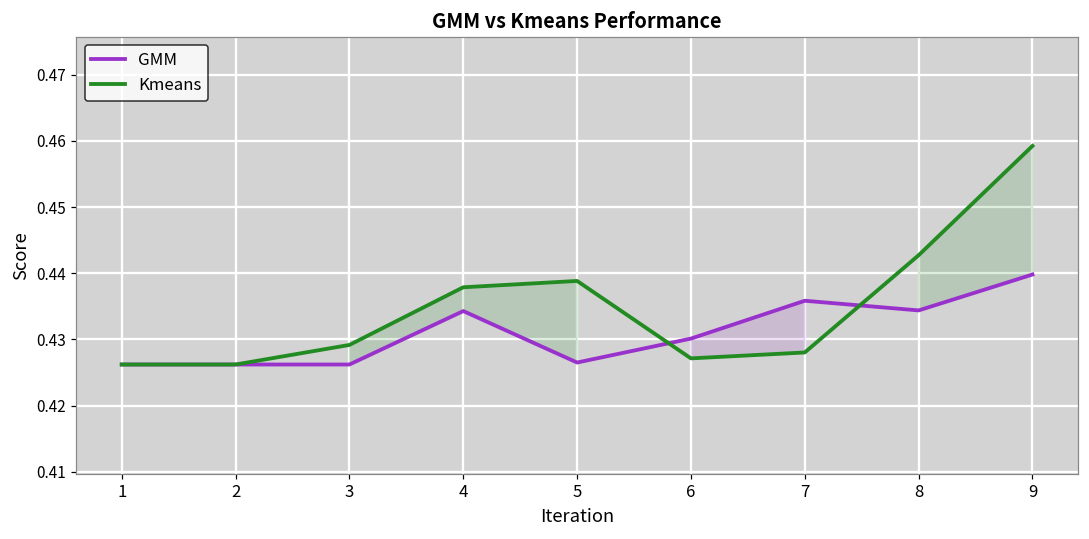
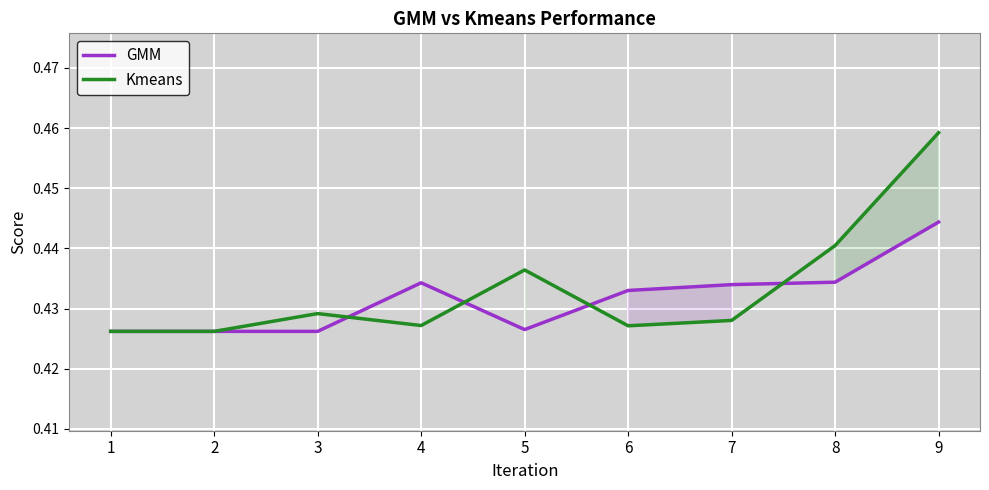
Kmeans, 4: 0.438 -> 0.427
Kmeans, 5: 0.439 -> 0.436
GMM, 6: 0.430 -> 0.433
GMM, 7: 0.436 -> 0.434
Kmeans, 8: 0.443 -> 0.440
GMM, 9: 0.440 -> 0.444
